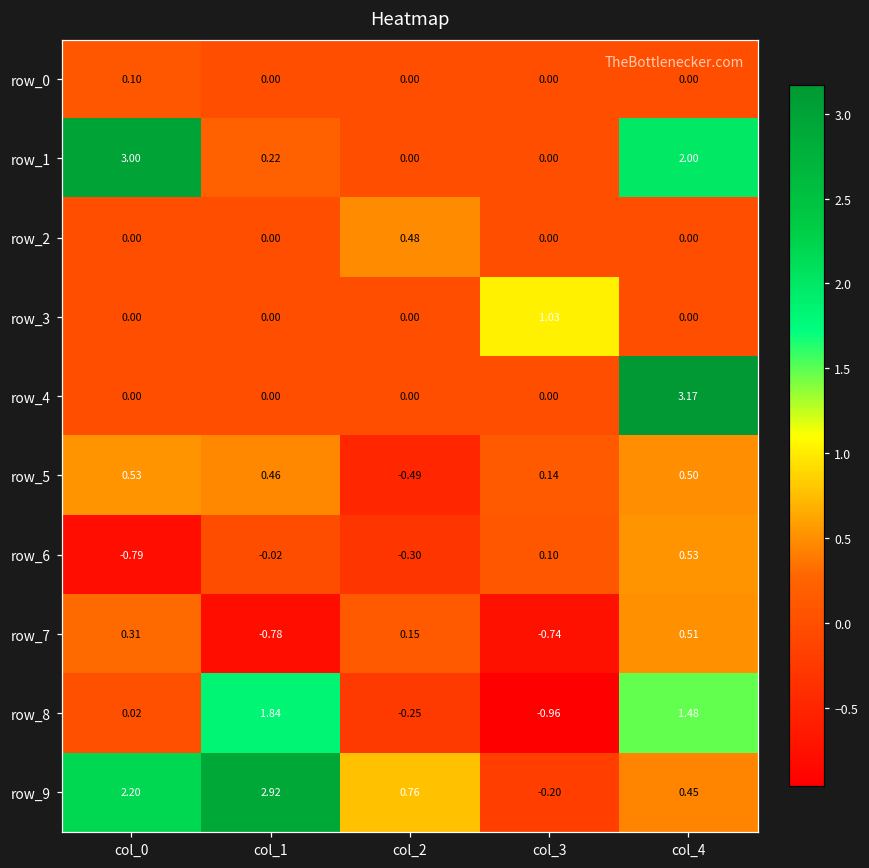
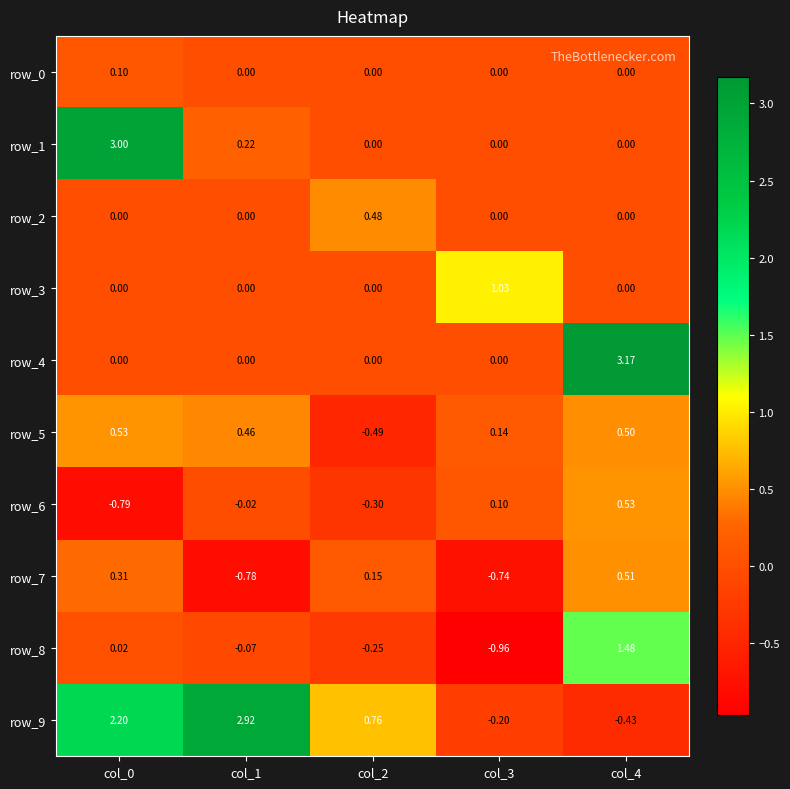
row_1, col_4: 2.00 -> 0.00
row_8, col_1: 1.84 -> -0.07
row_9, col_4: 0.45 -> -0.43
